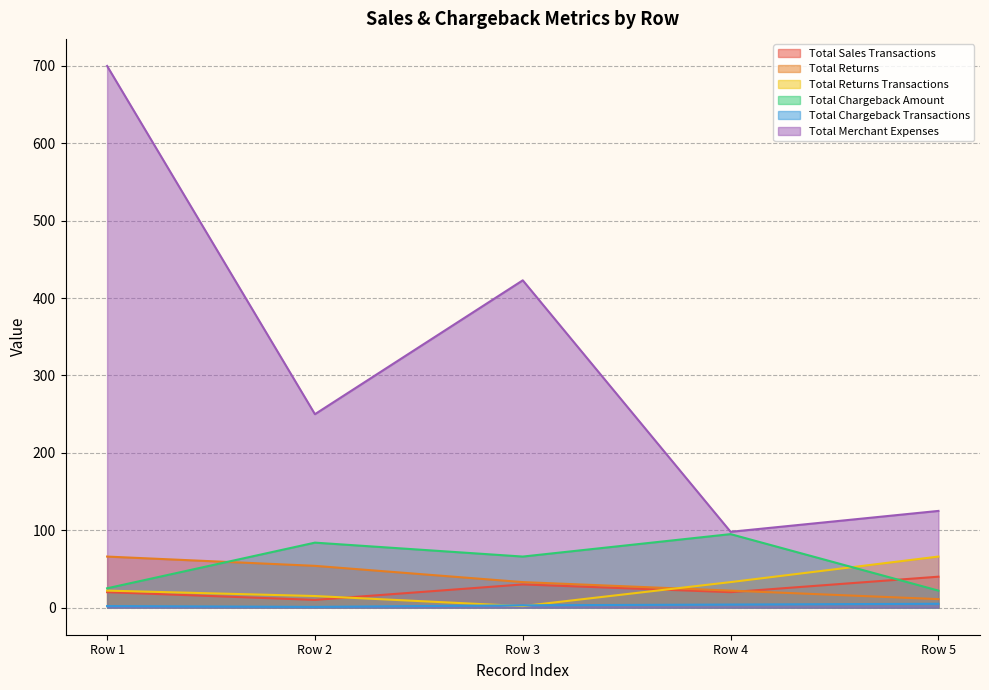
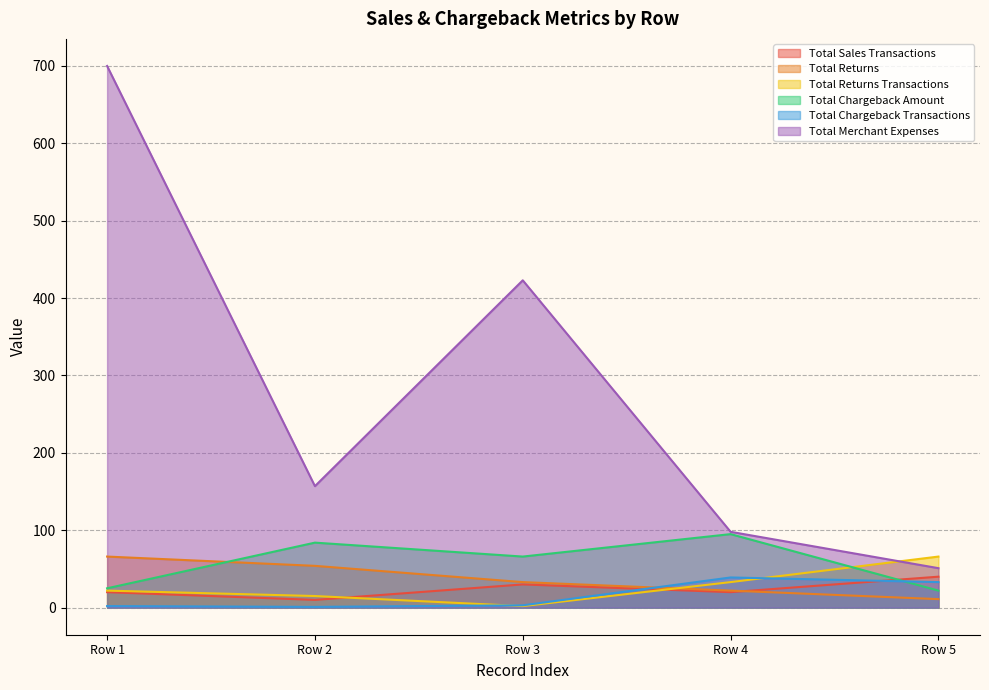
Total Merchant Expenses, Row 2: 250 -> 160
Total Chargeback Transactions, Row 4: 0 -> 40
Total Chargeback Transactions, Row 5: 10 -> 30
Total Merchant Expenses, Row 5: 130 -> 50
